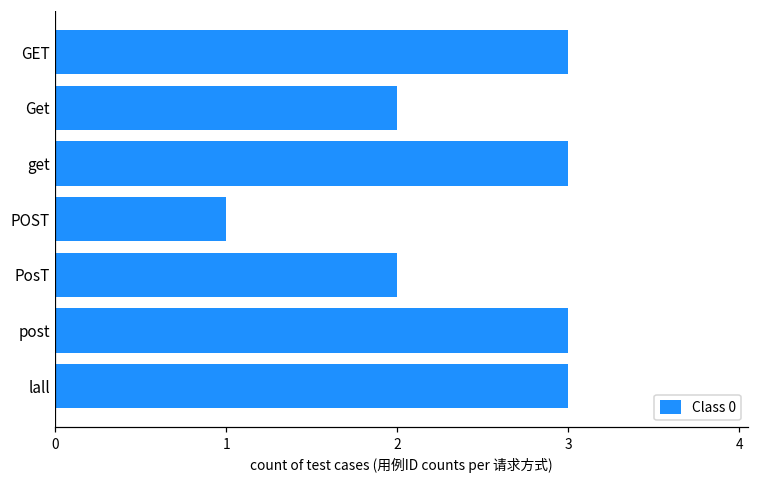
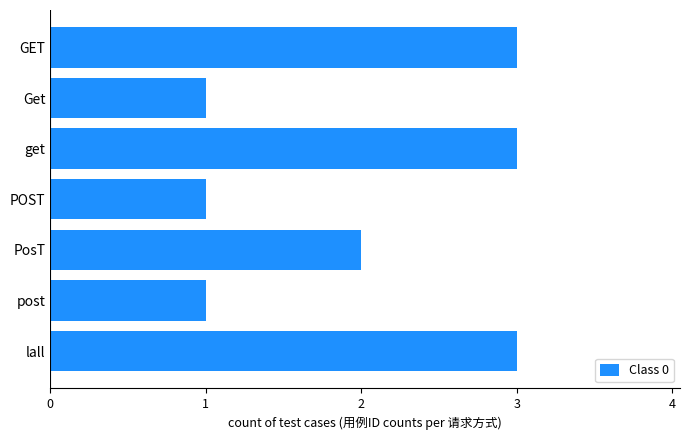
Get: 2 -> 1
post: 3 -> 1
